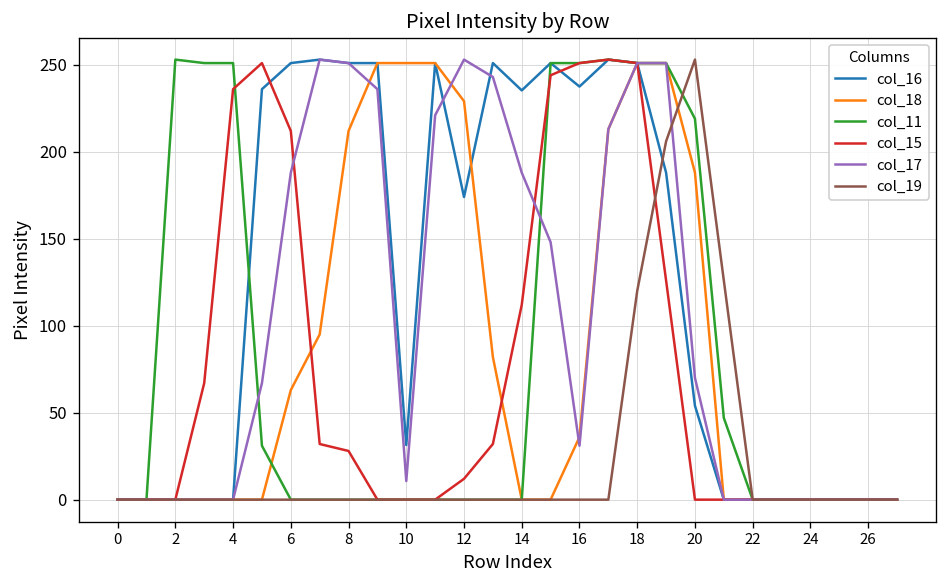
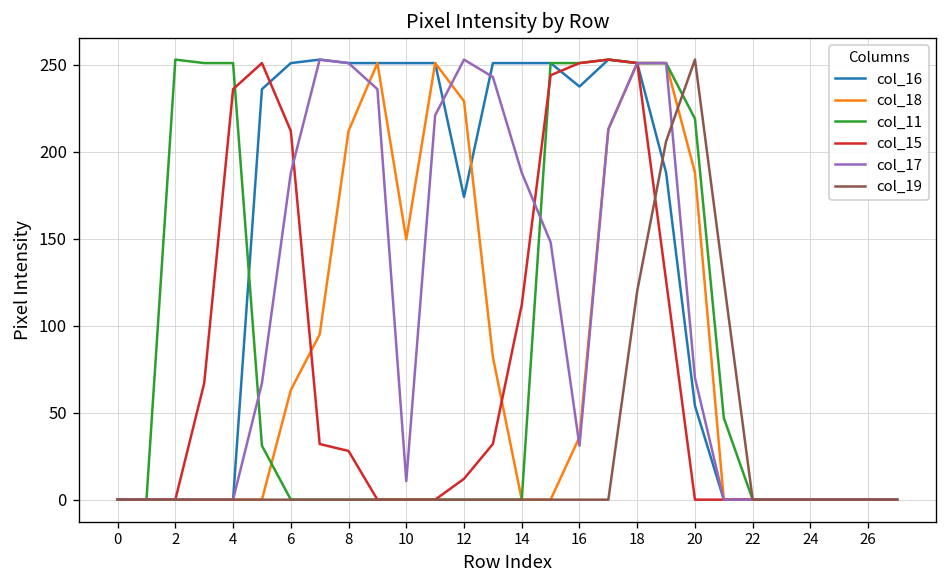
col_16, 10: 31 -> 251
col_18, 10: 251 -> 150
col_16, 14: 235 -> 251
